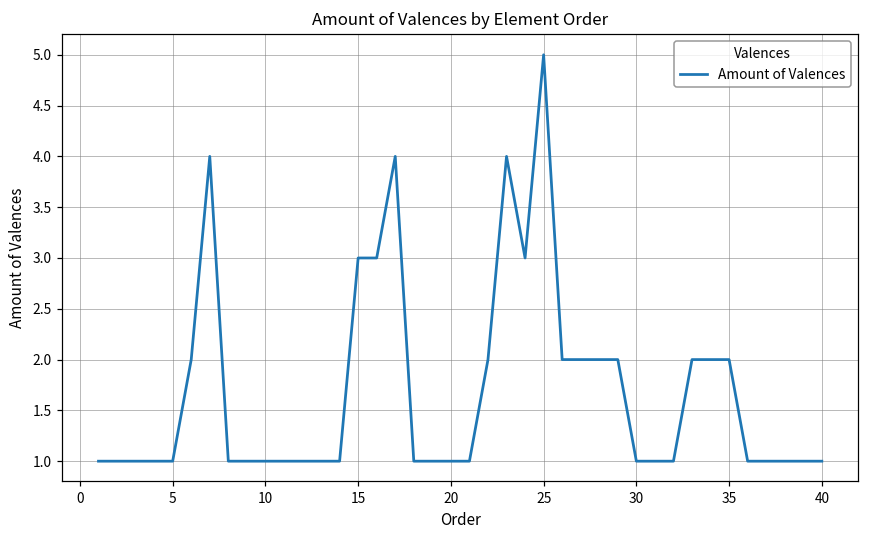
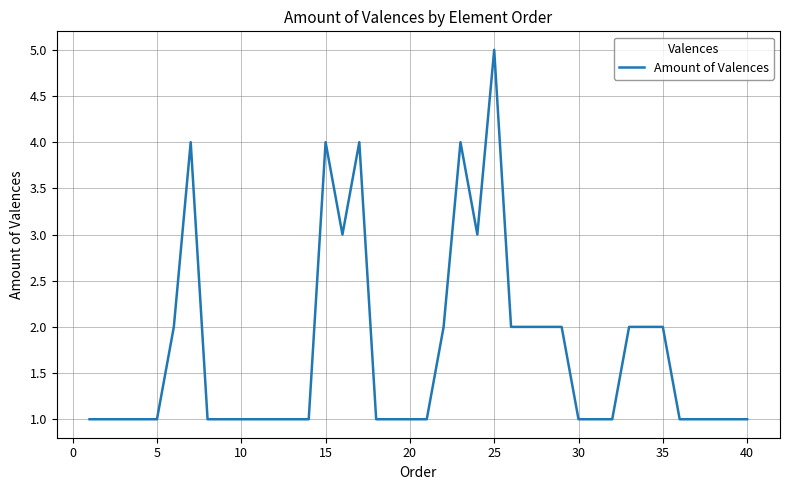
15: 3 -> 4
